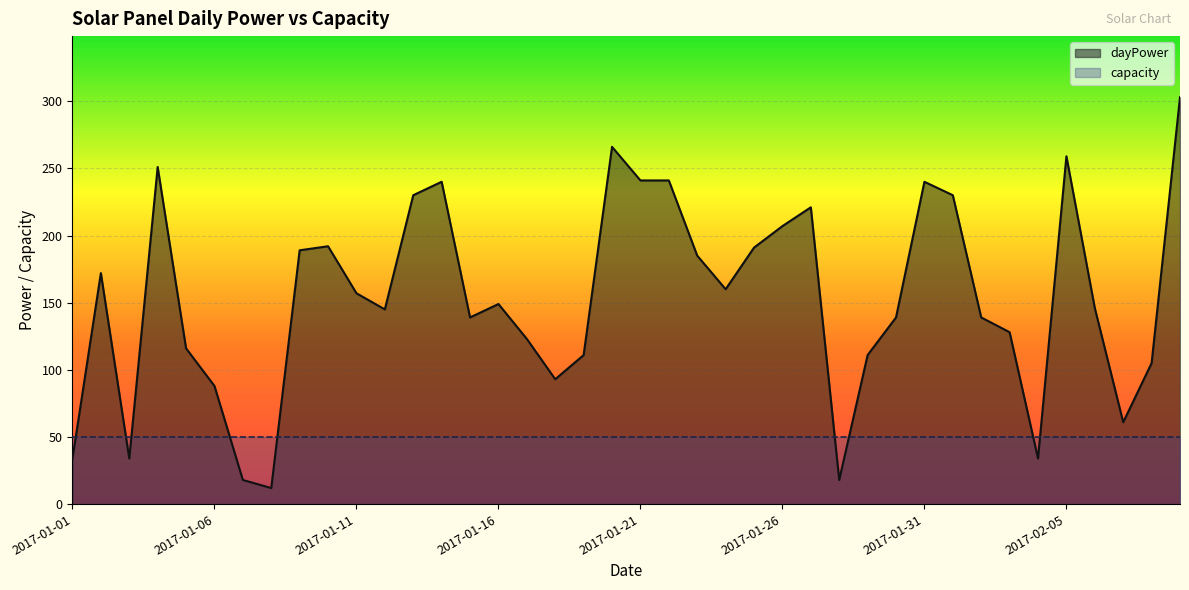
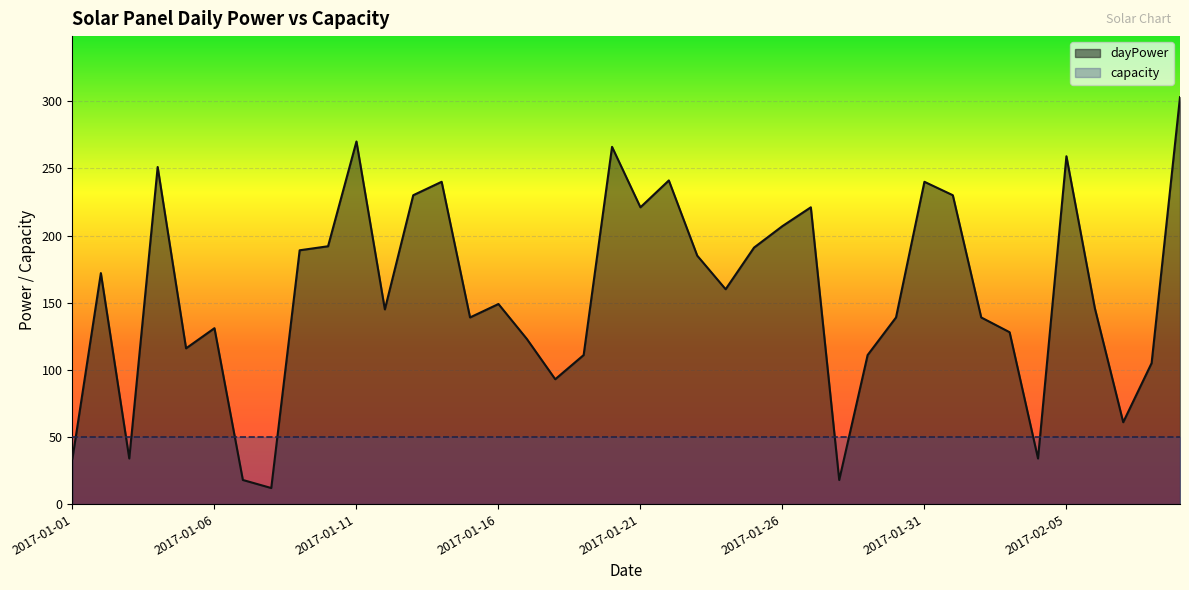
dayPower, 2017-01-06: 88 -> 131
dayPower, 2017-01-11: 157 -> 270
dayPower, 2017-01-21: 241 -> 221
